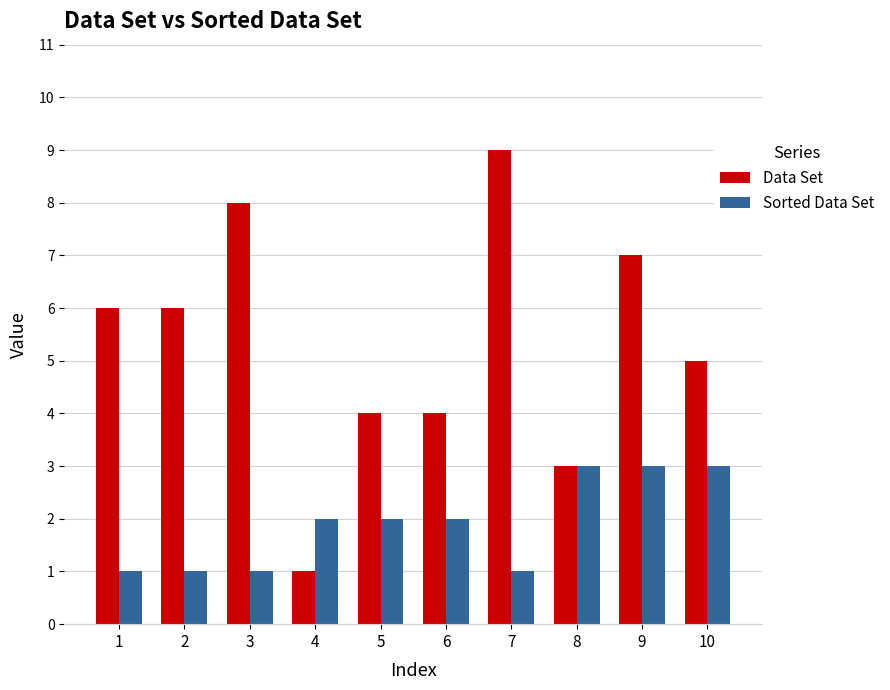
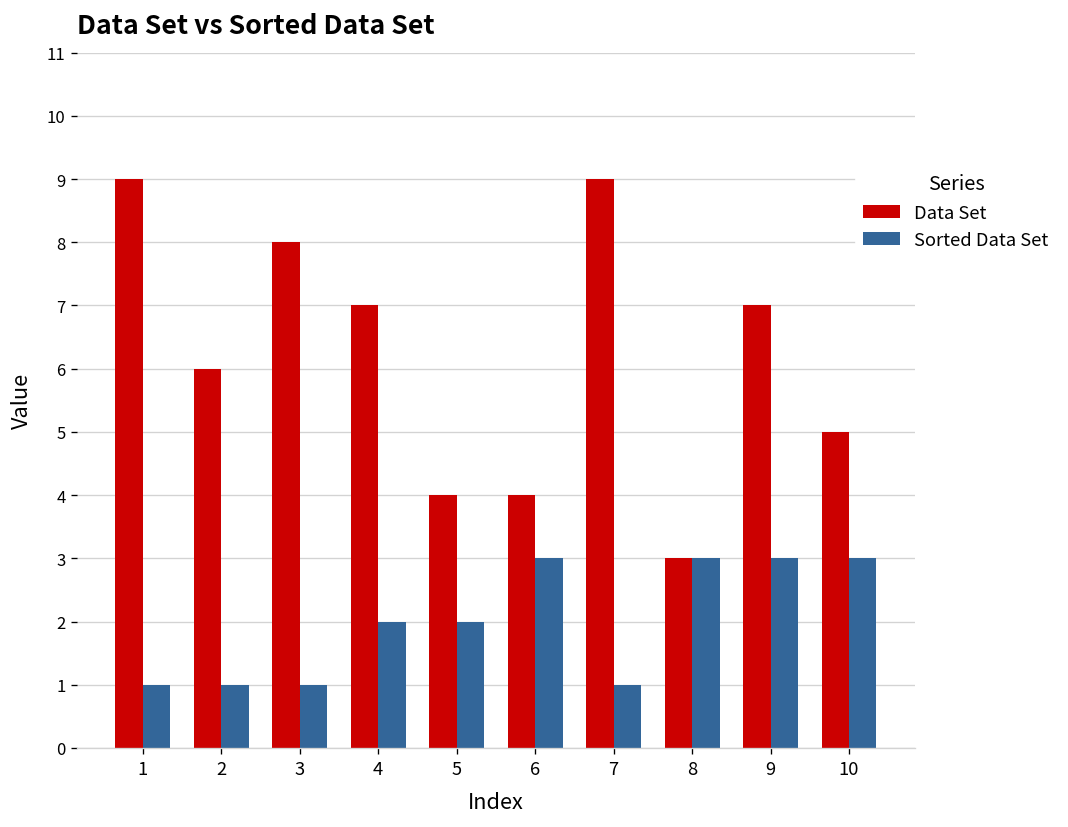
Data Set, 1: 6 -> 9
Data Set, 4: 1 -> 7
Sorted Data Set, 6: 2 -> 3
